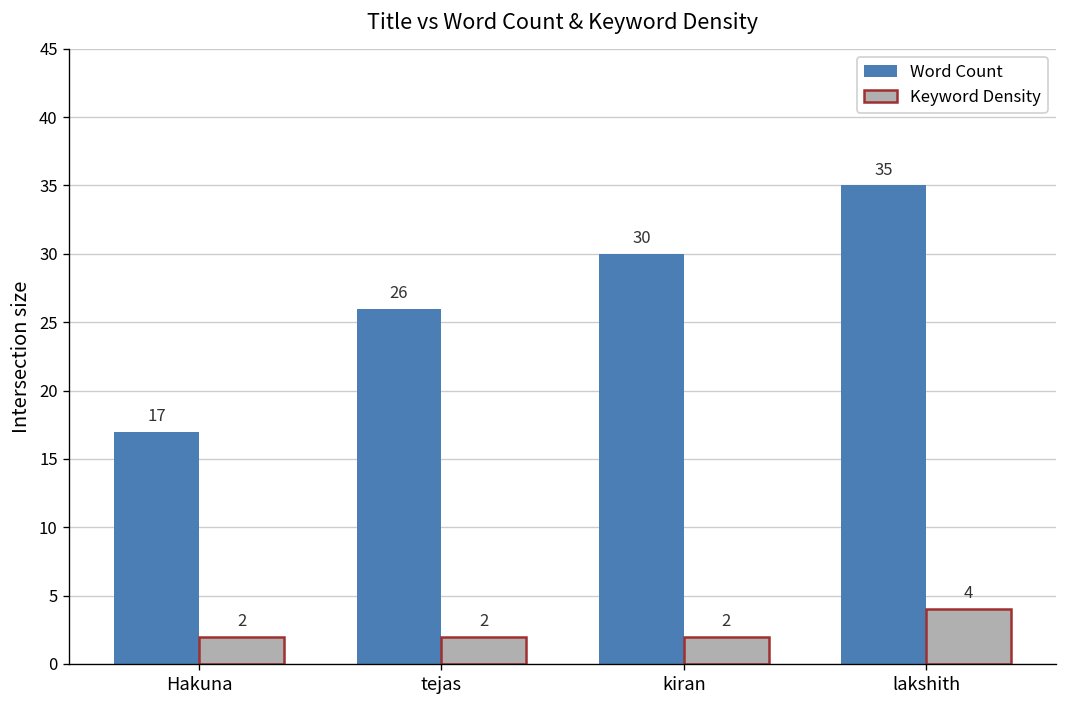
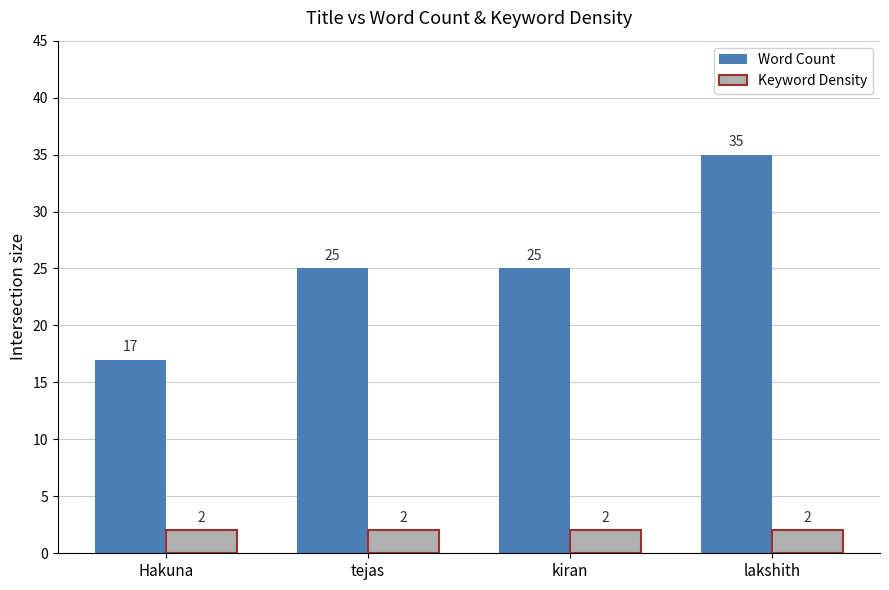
Word Count, tejas: 26 -> 25
Word Count, kiran: 30 -> 25
Keyword Density, lakshith: 4 -> 2
